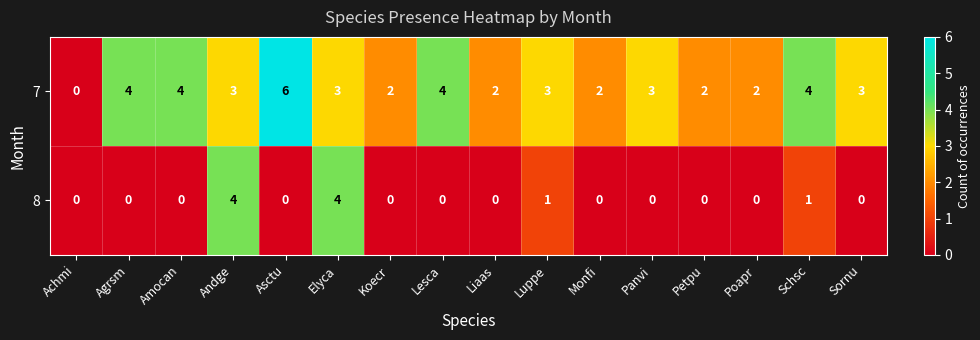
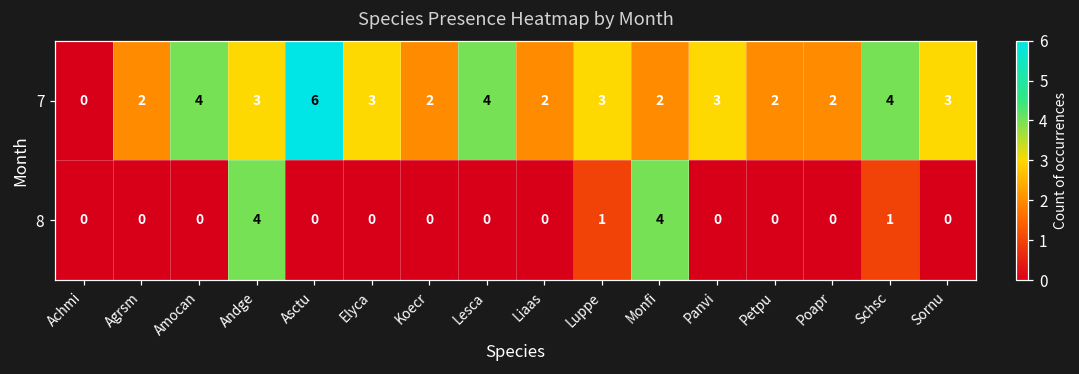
7, Agrsm: 4 -> 2
8, Elyca: 4 -> 0
8, Monfi: 0 -> 4
